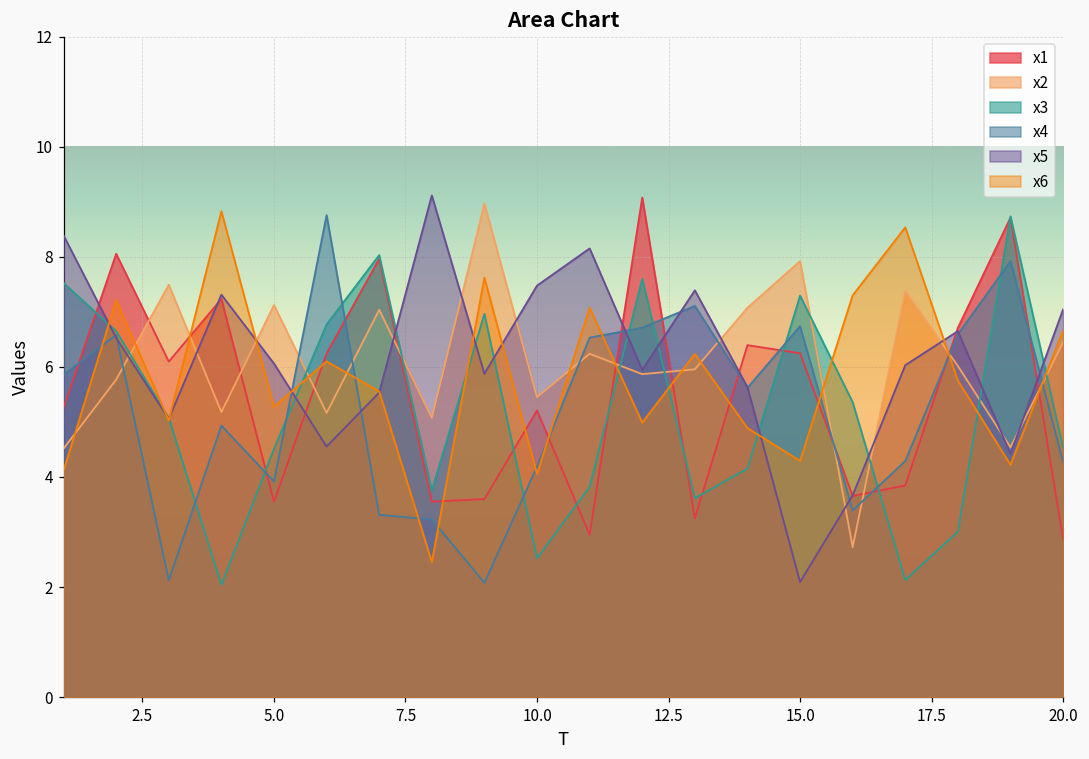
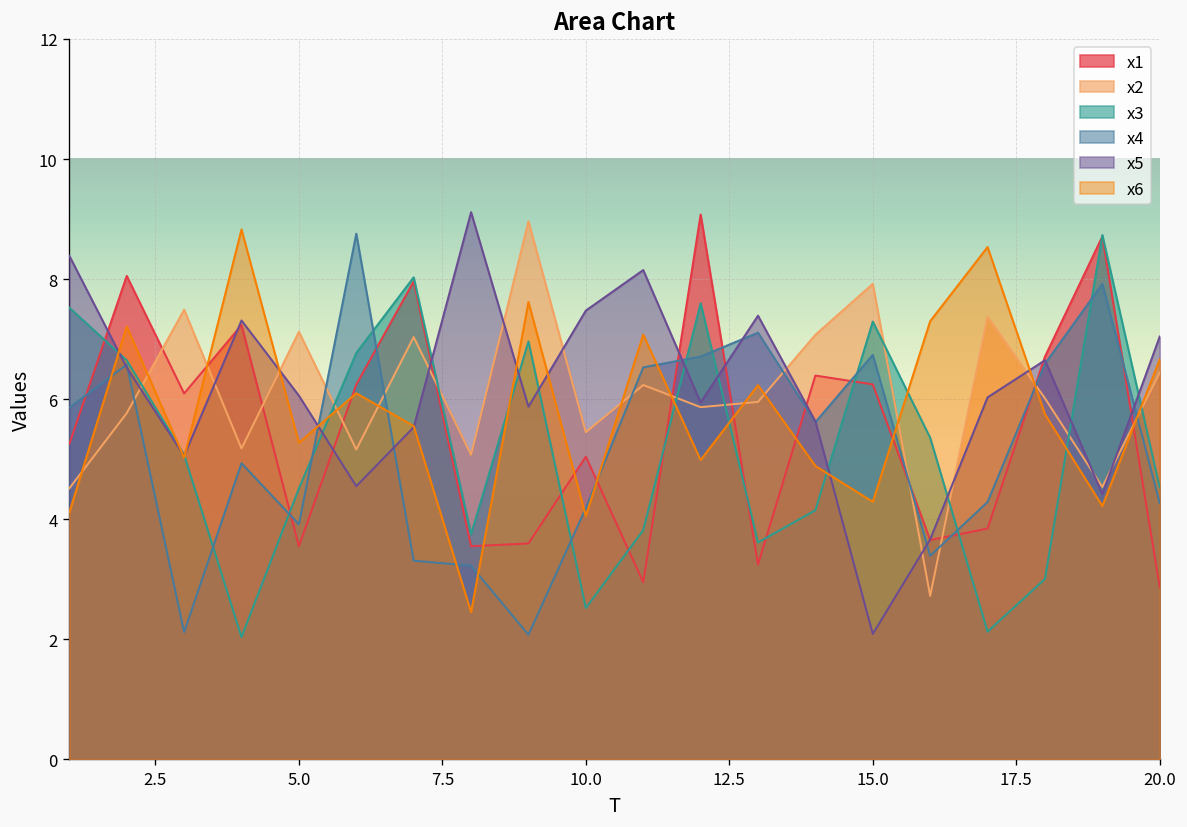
x1, 10.0: 5.2 -> 5.0
